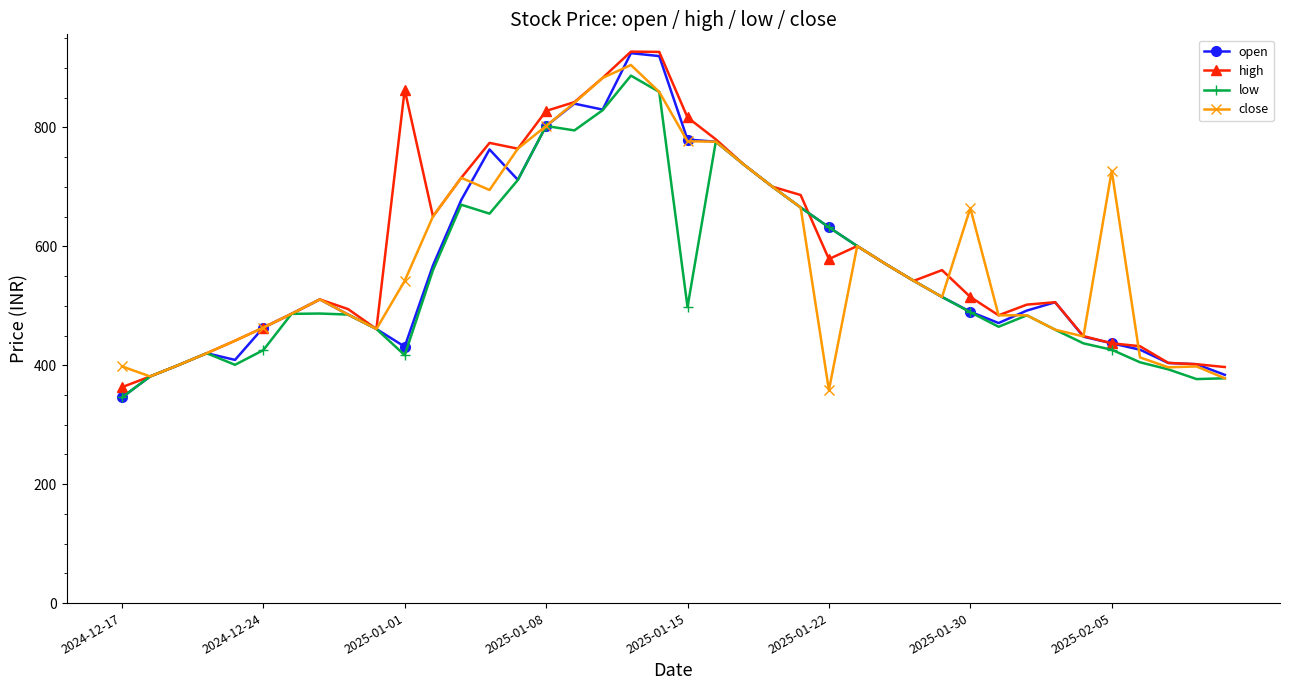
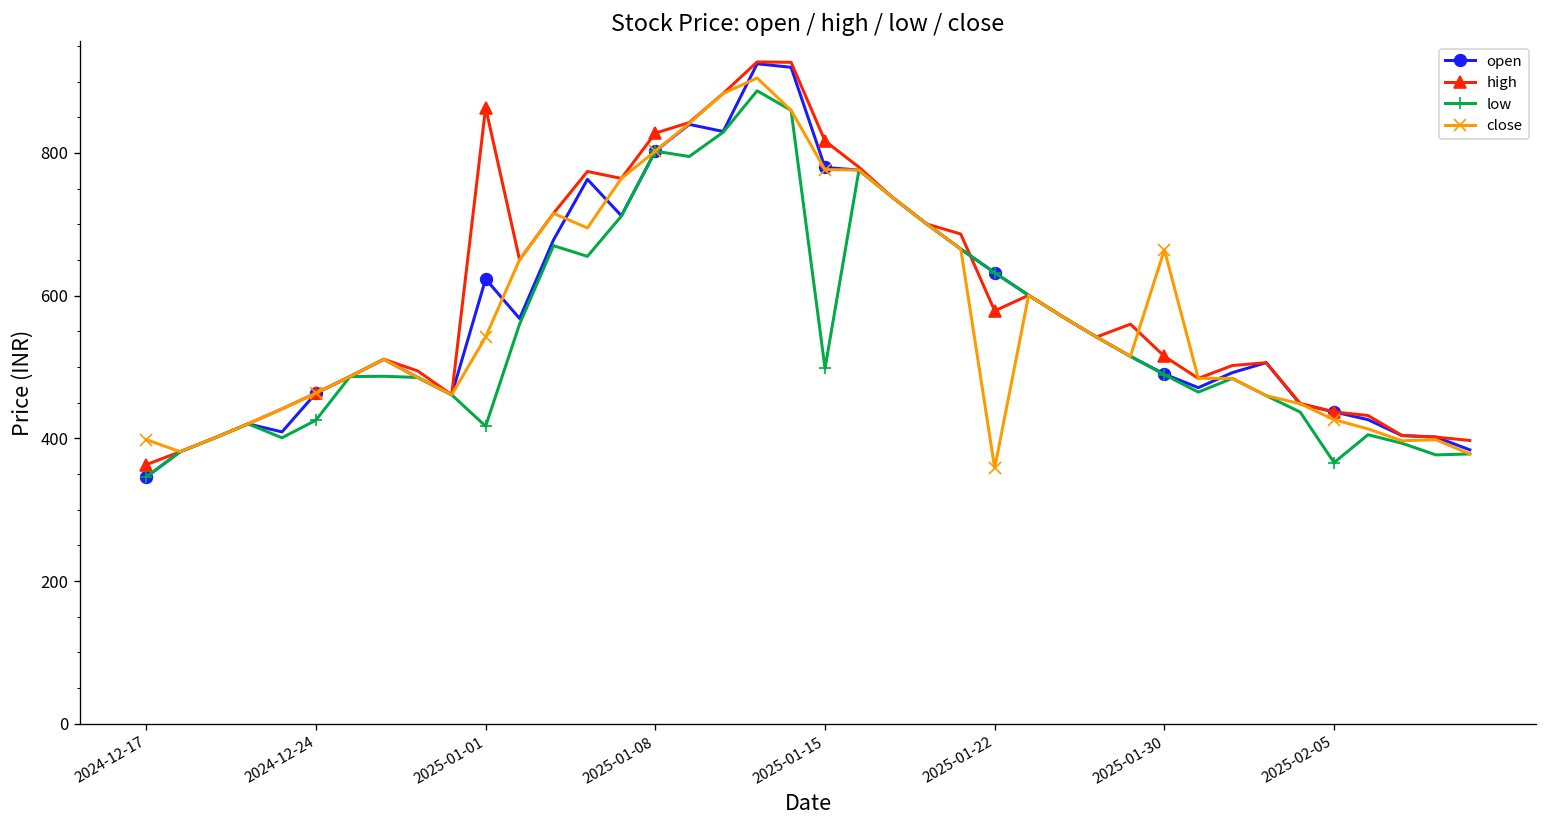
open, 2025-01-01: 430 -> 620
low, 2025-02-05: 430 -> 370
close, 2025-02-05: 730 -> 430
